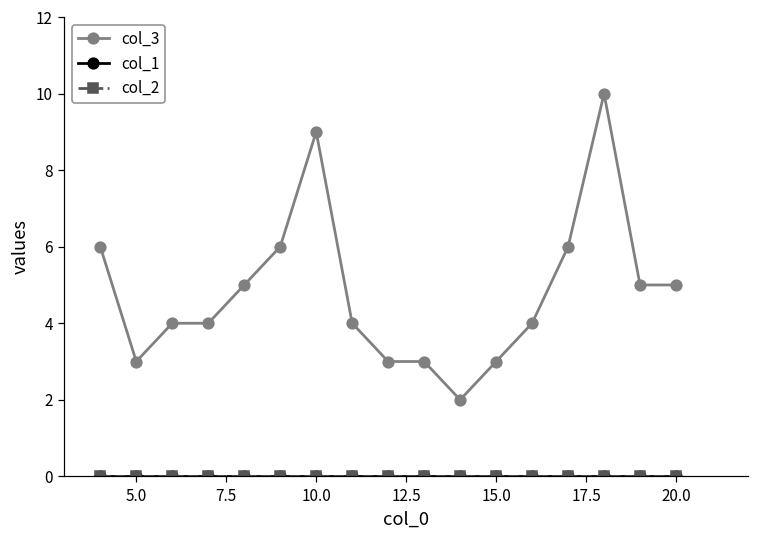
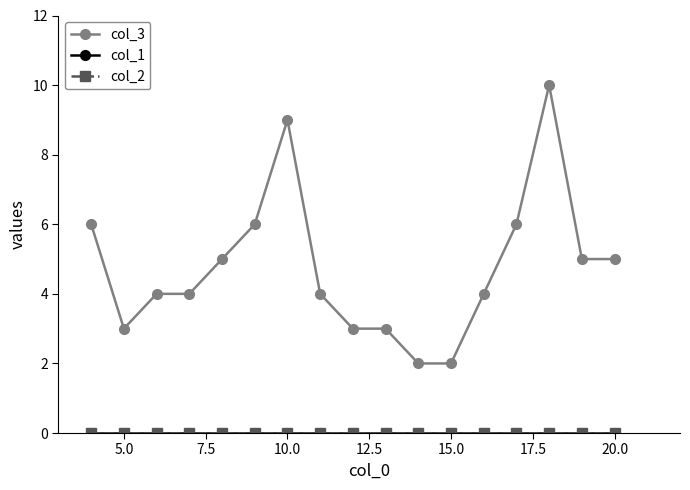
col_3, 15.0: 3 -> 2
